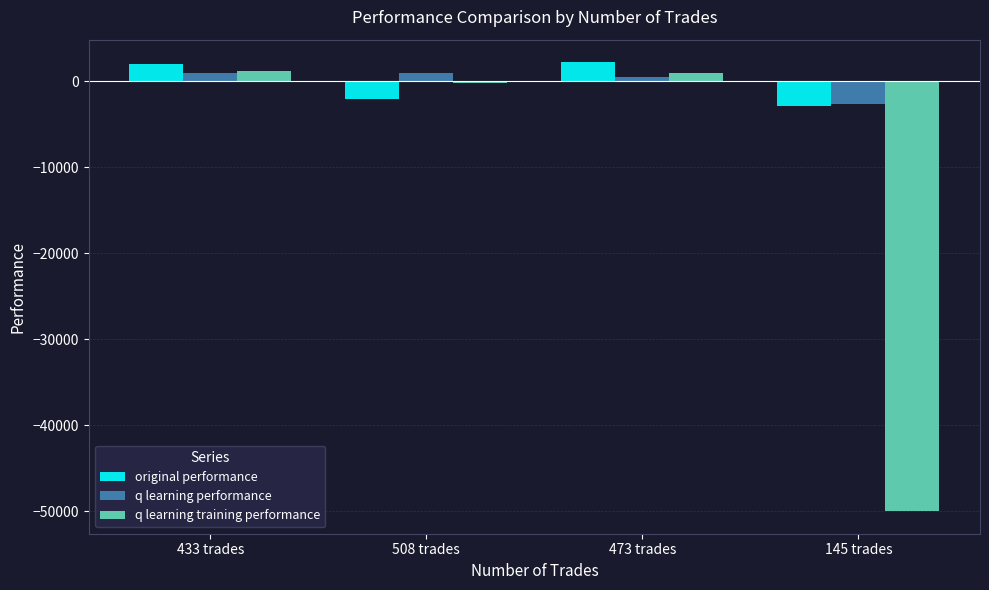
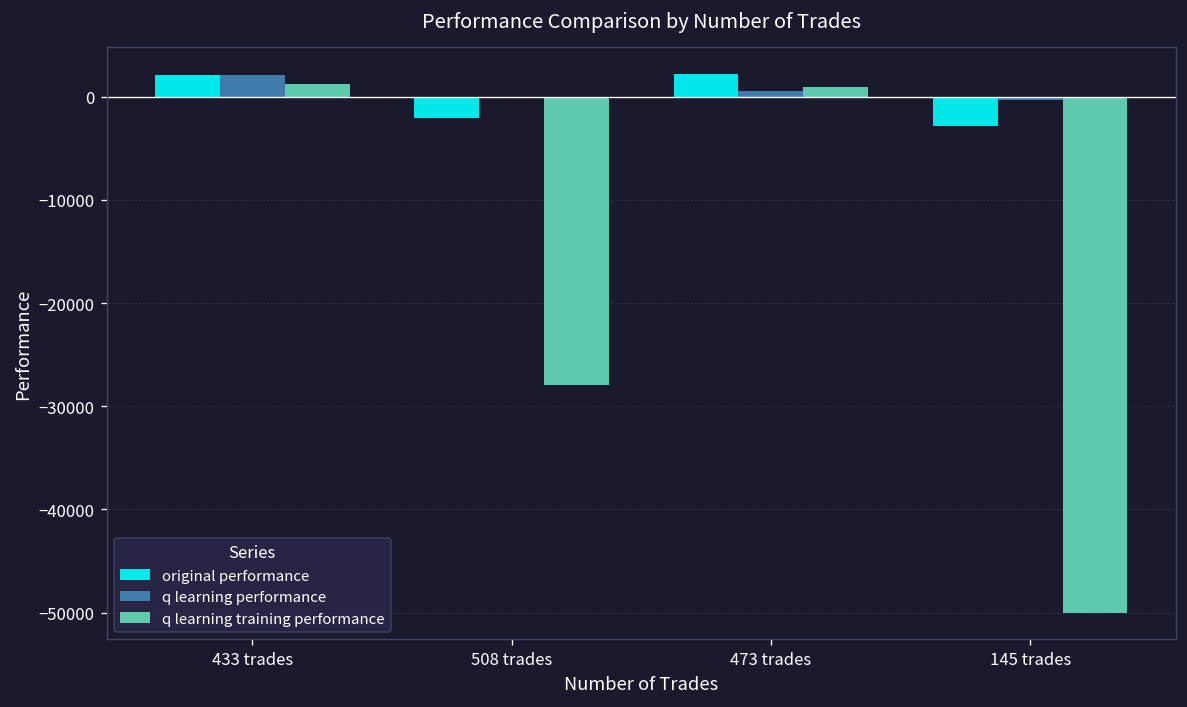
q learning performance, 433 trades: 1000 -> 2000
q learning performance, 508 trades: 1000 -> 0
q learning training performance, 508 trades: 0 -> -28000
q learning performance, 145 trades: -3000 -> 0
